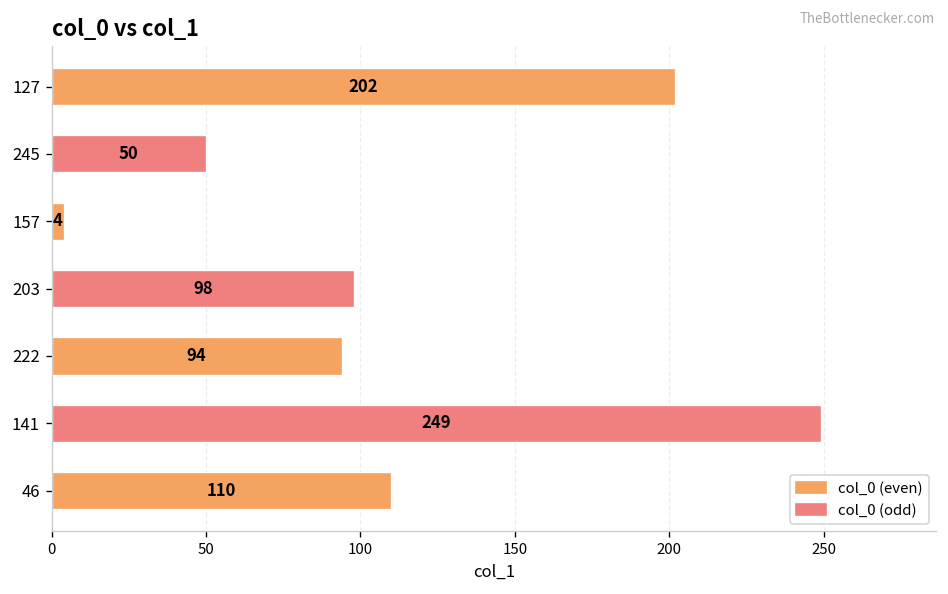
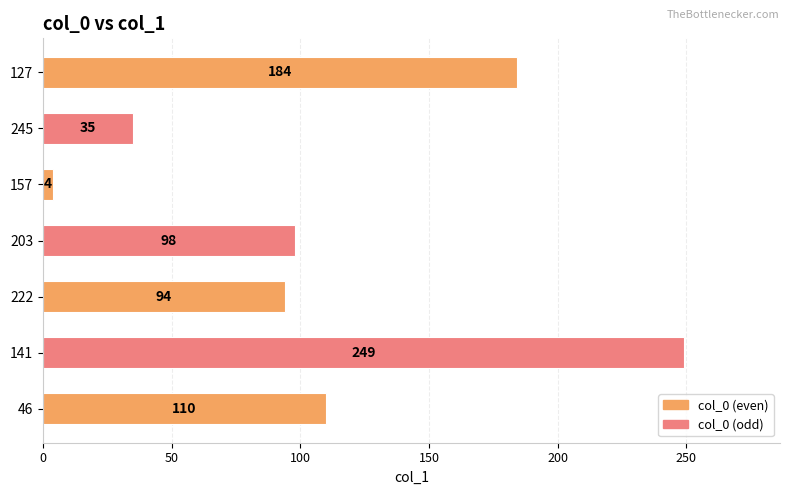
127: 202 -> 184
245: 50 -> 35
